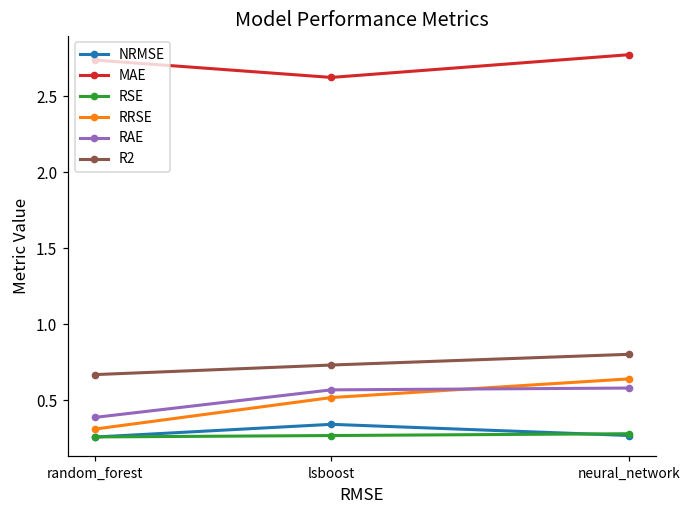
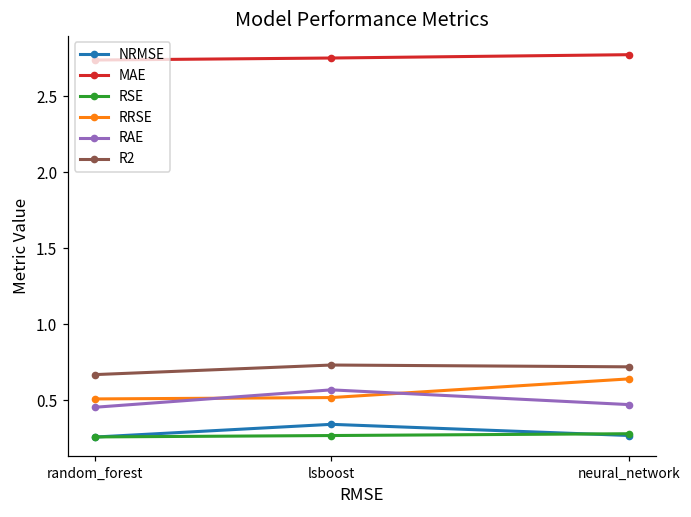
RRSE, random_forest: 0.31 -> 0.51
RAE, random_forest: 0.39 -> 0.45
MAE, lsboost: 2.62 -> 2.75
RAE, neural_network: 0.58 -> 0.47
R2, neural_network: 0.80 -> 0.72
